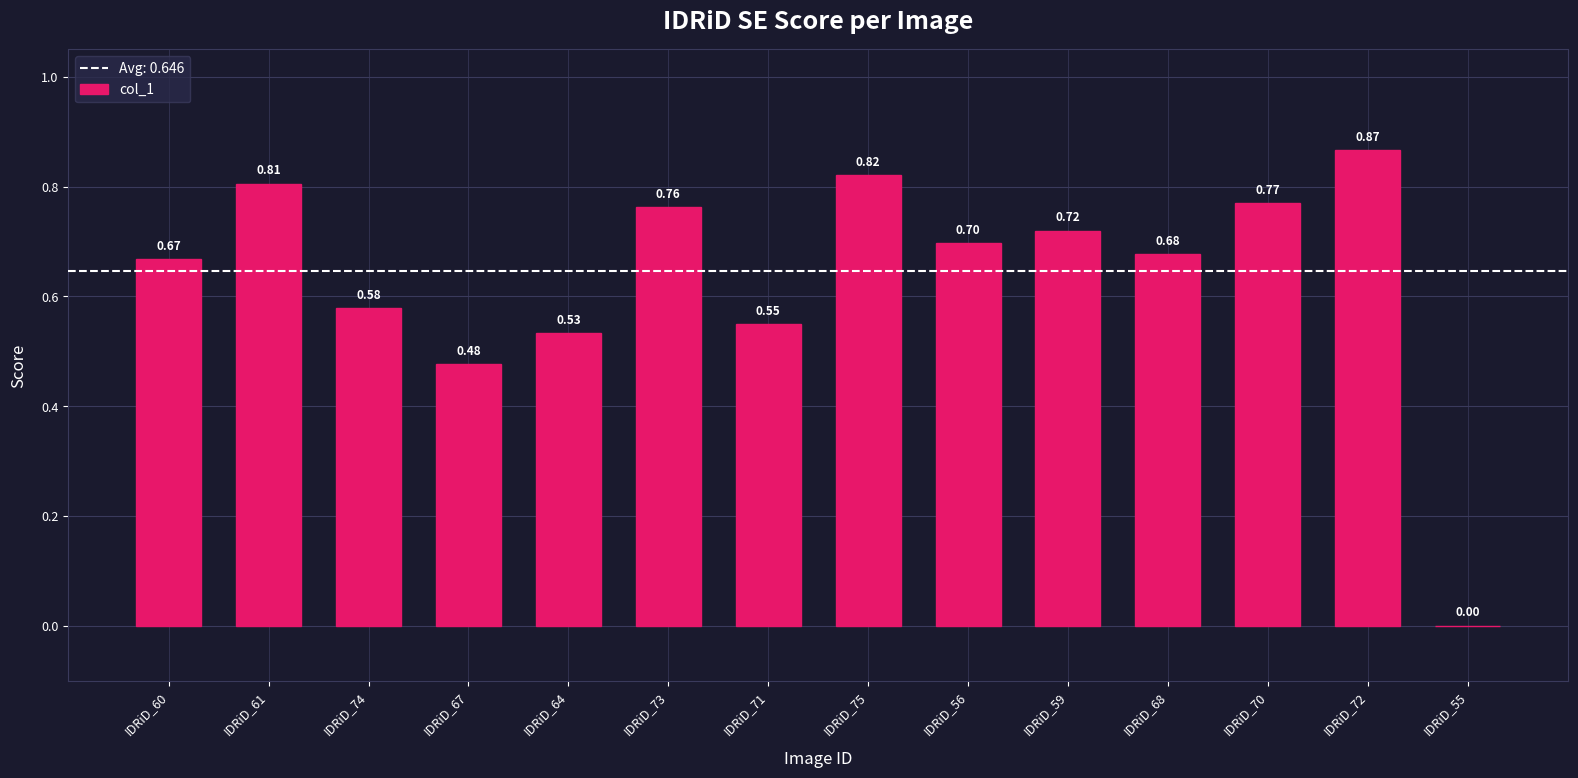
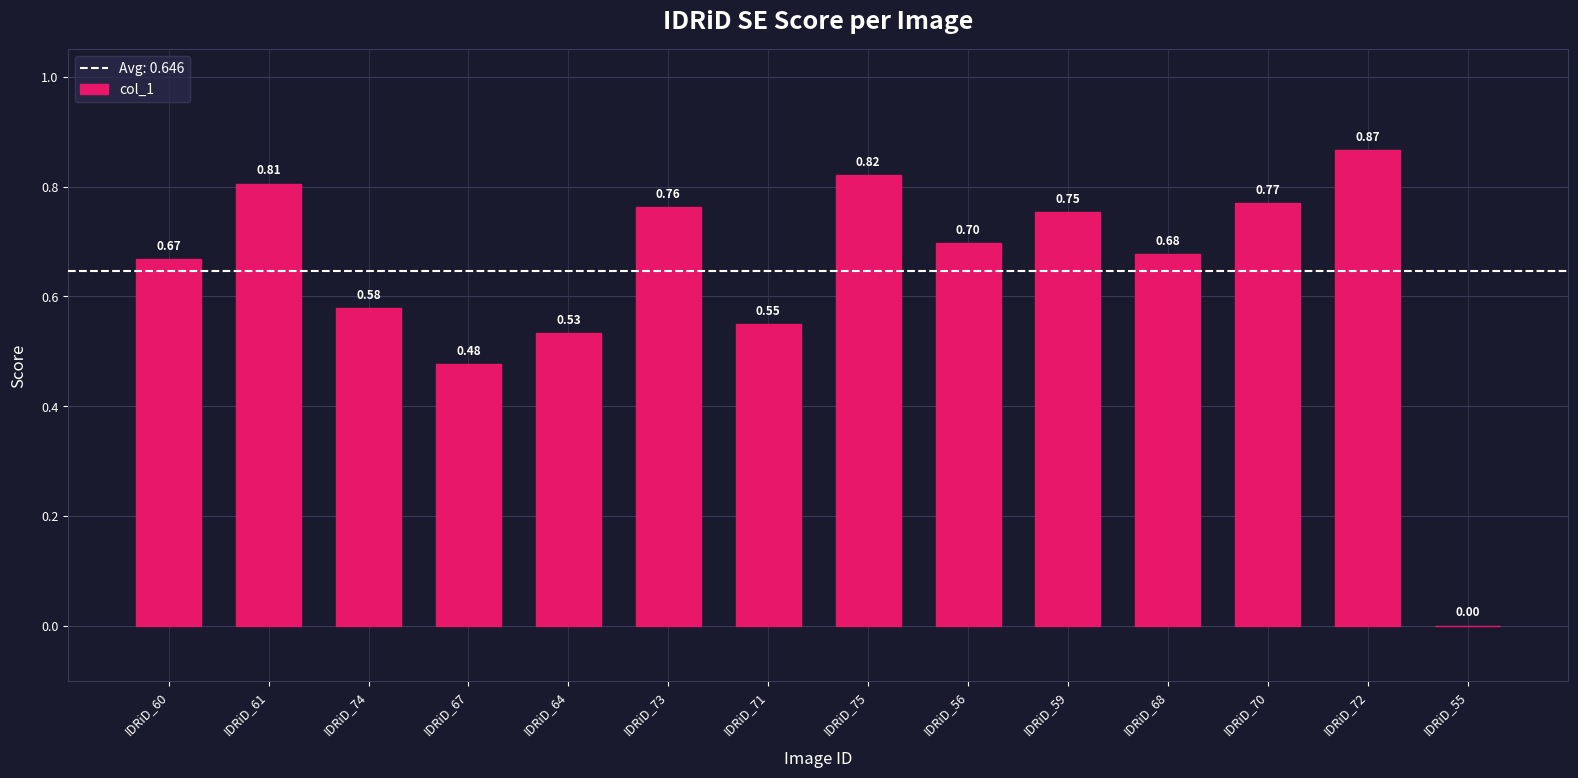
IDRiD_59: 0.72 -> 0.75
